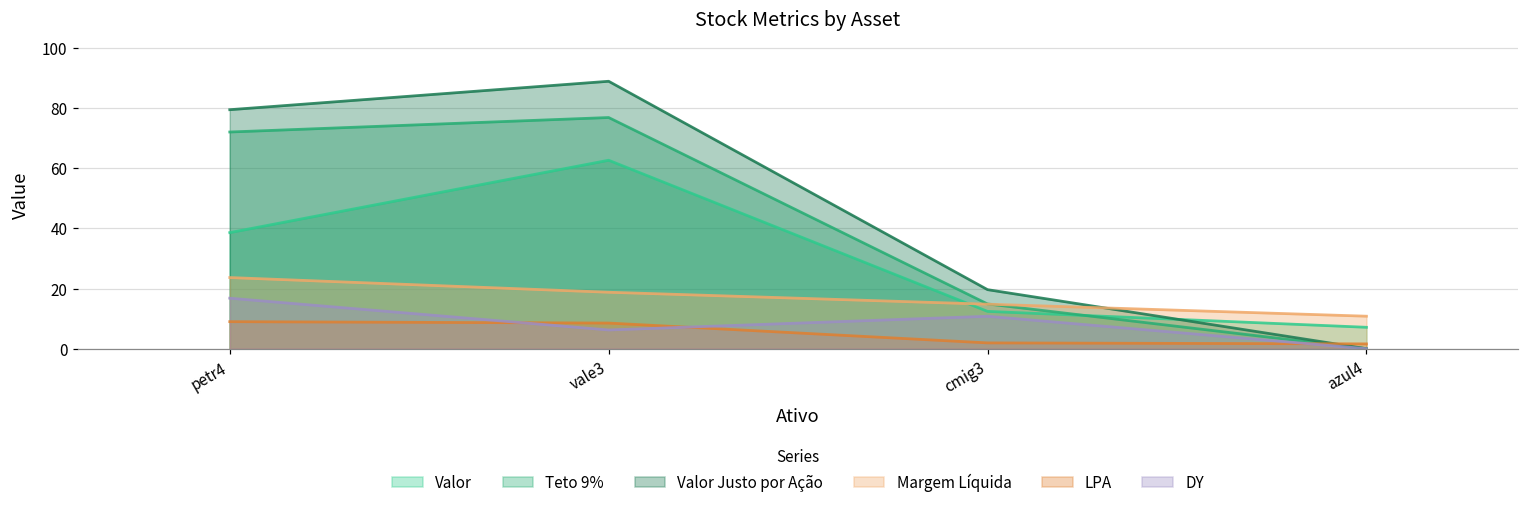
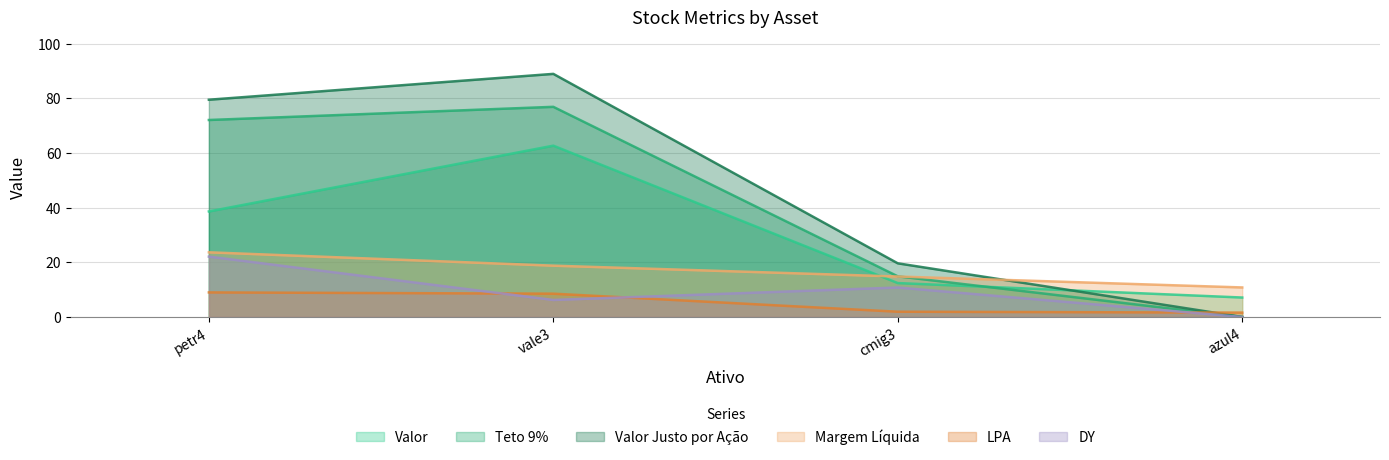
DY, petr4: 17 -> 22
